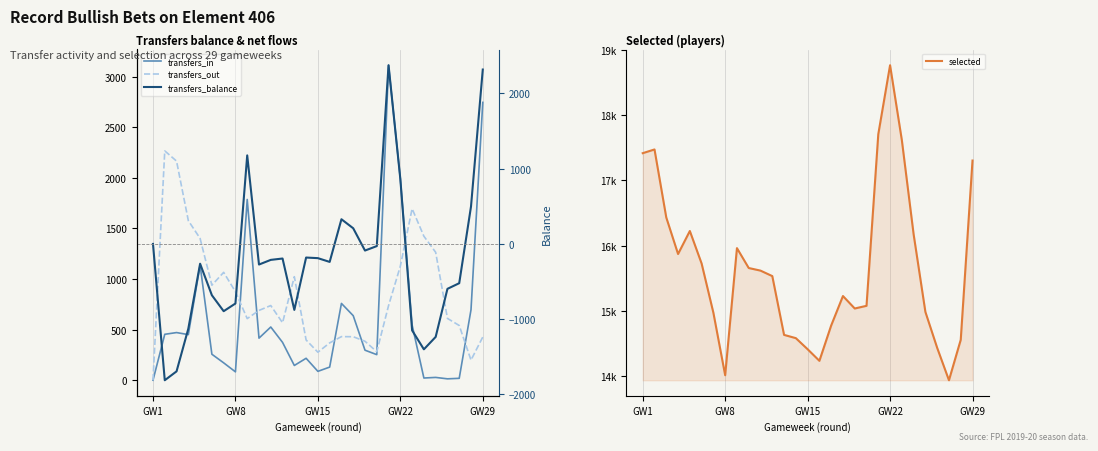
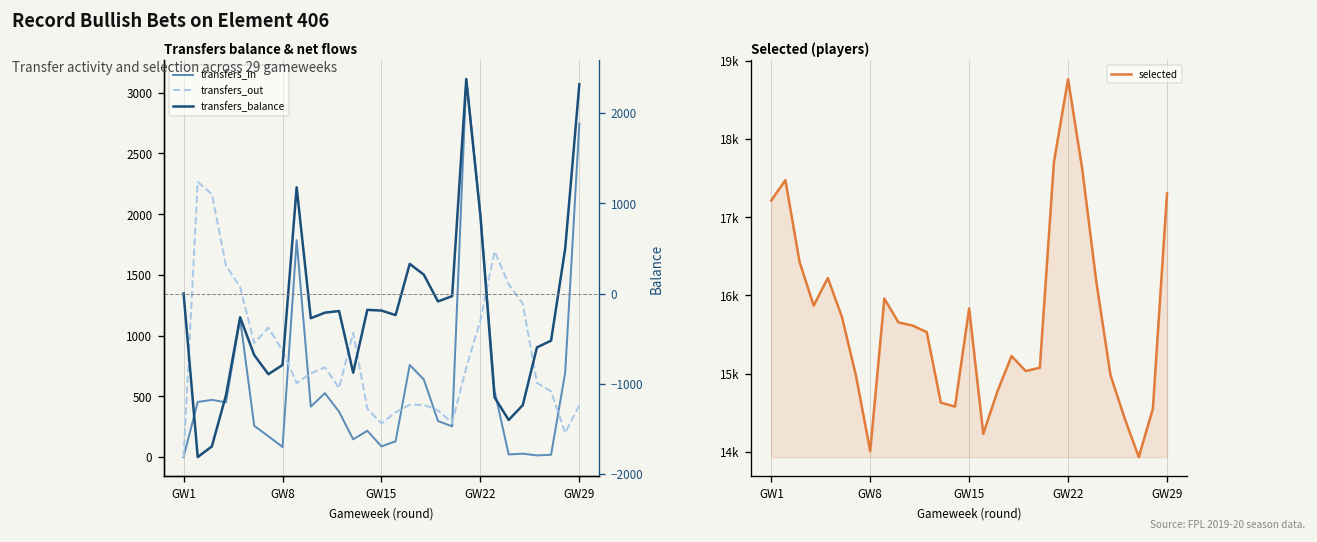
Selected (players), GW1: 17400 -> 17200
Selected (players), GW15: 14400 -> 15800
